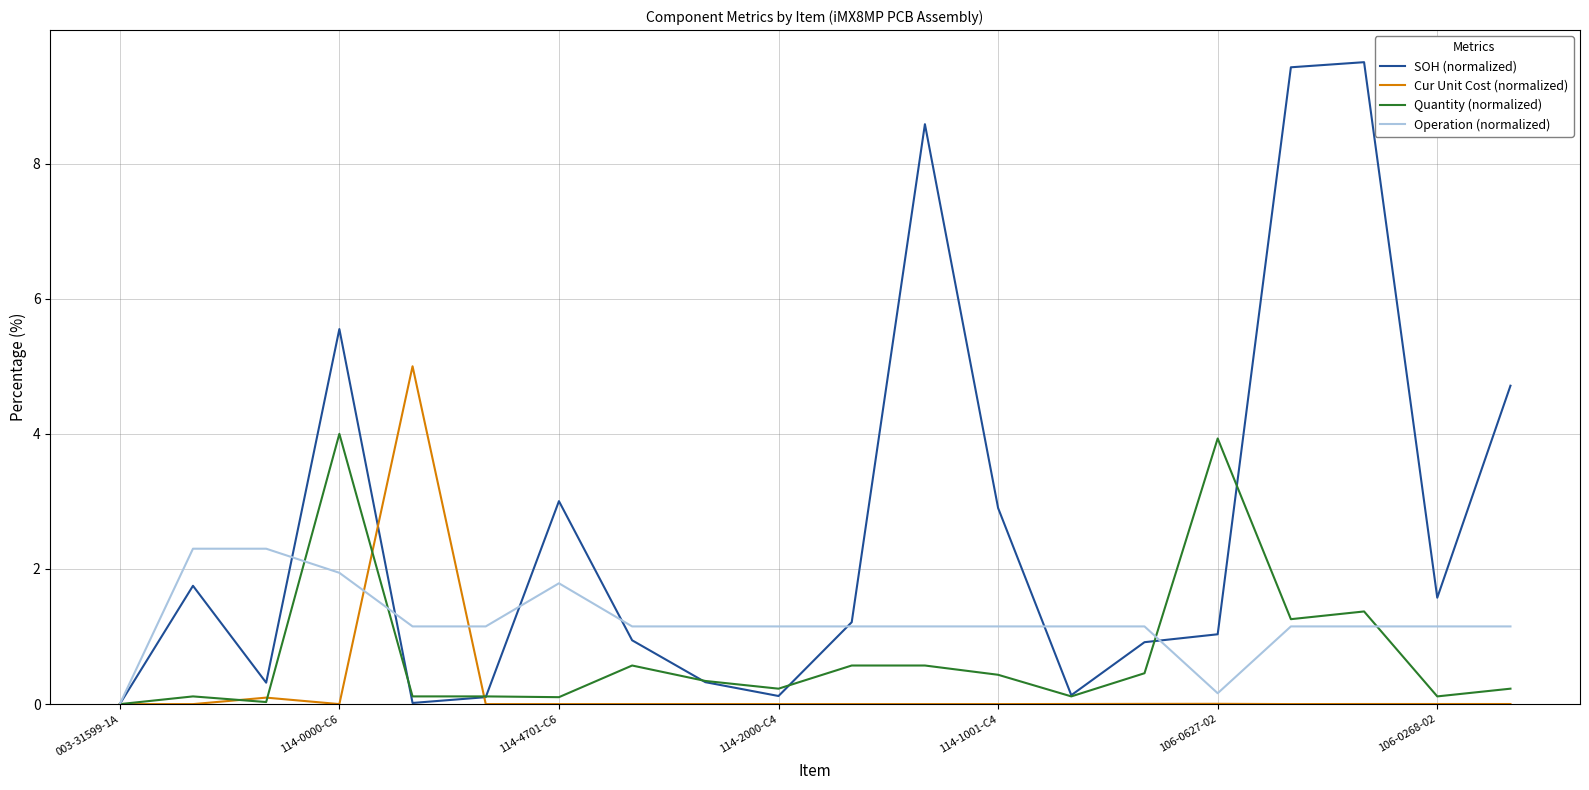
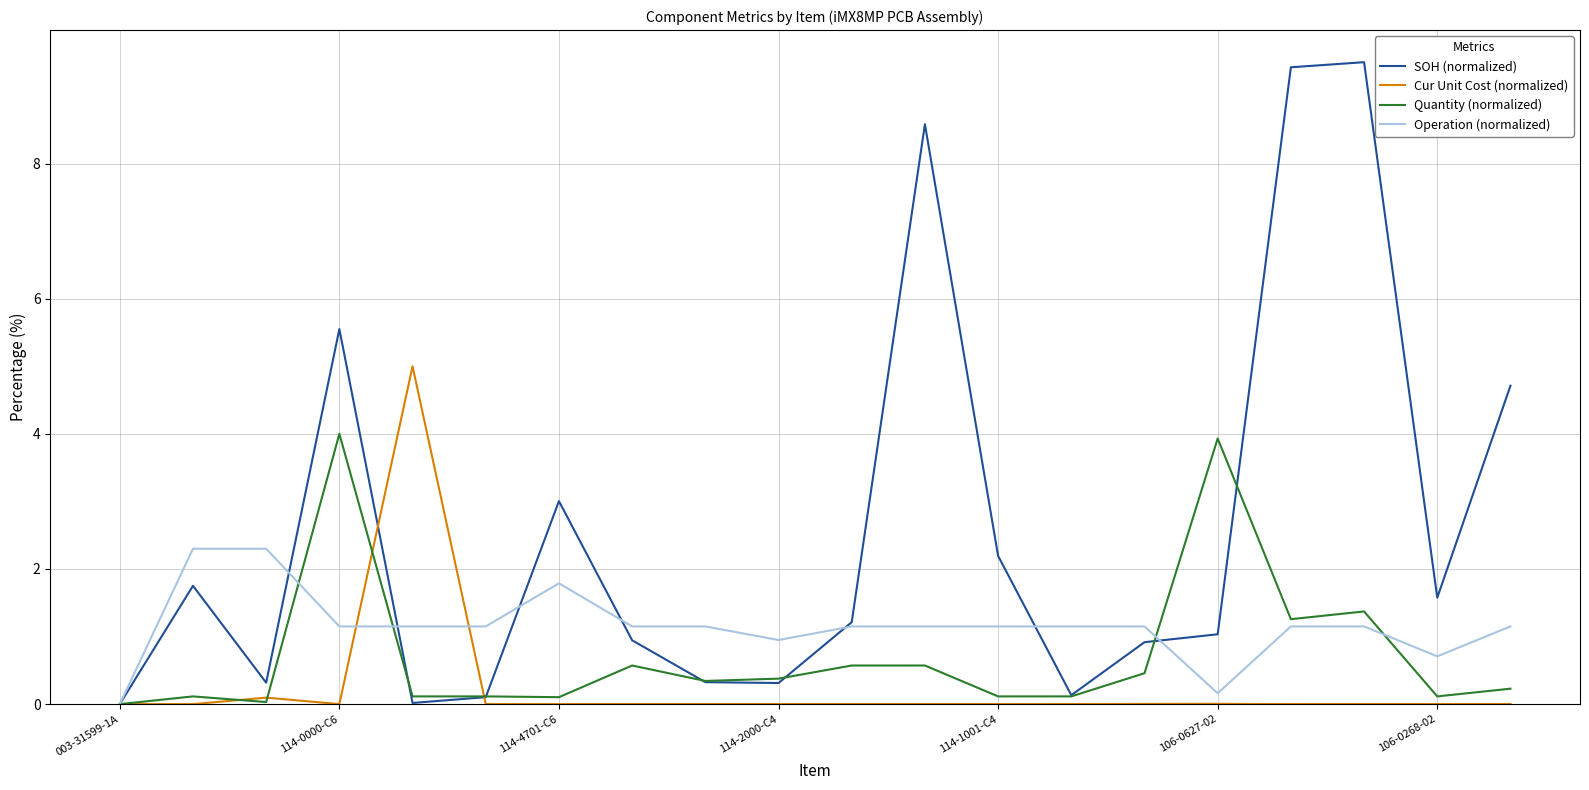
Operation (normalized), 114-0000-C6: 1.9 -> 1.2
SOH (normalized), 114-2000-C4: 0.1 -> 0.3
Quantity (normalized), 114-2000-C4: 0.2 -> 0.4
Operation (normalized), 114-2000-C4: 1.2 -> 0.9
SOH (normalized), 114-1001-C4: 2.9 -> 2.2
Quantity (normalized), 114-1001-C4: 0.4 -> 0.1
Operation (normalized), 106-0268-02: 1.2 -> 0.7
